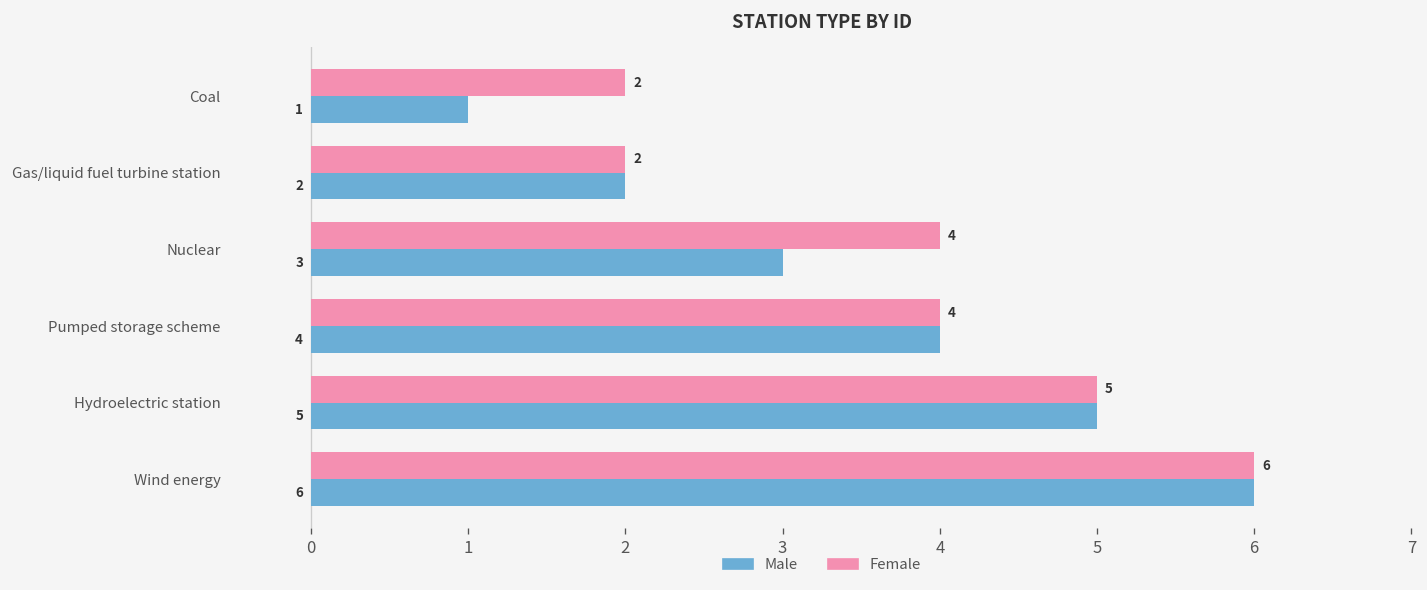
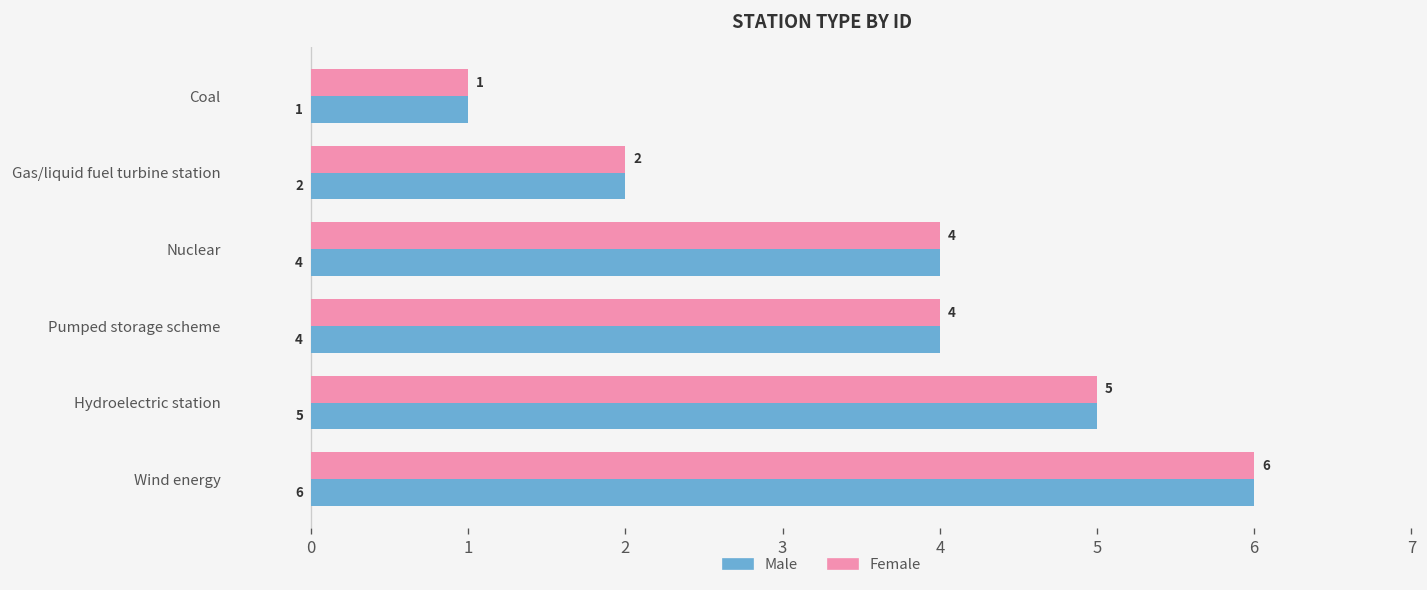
Female, Coal: 2 -> 1
Male, Nuclear: 3 -> 4
